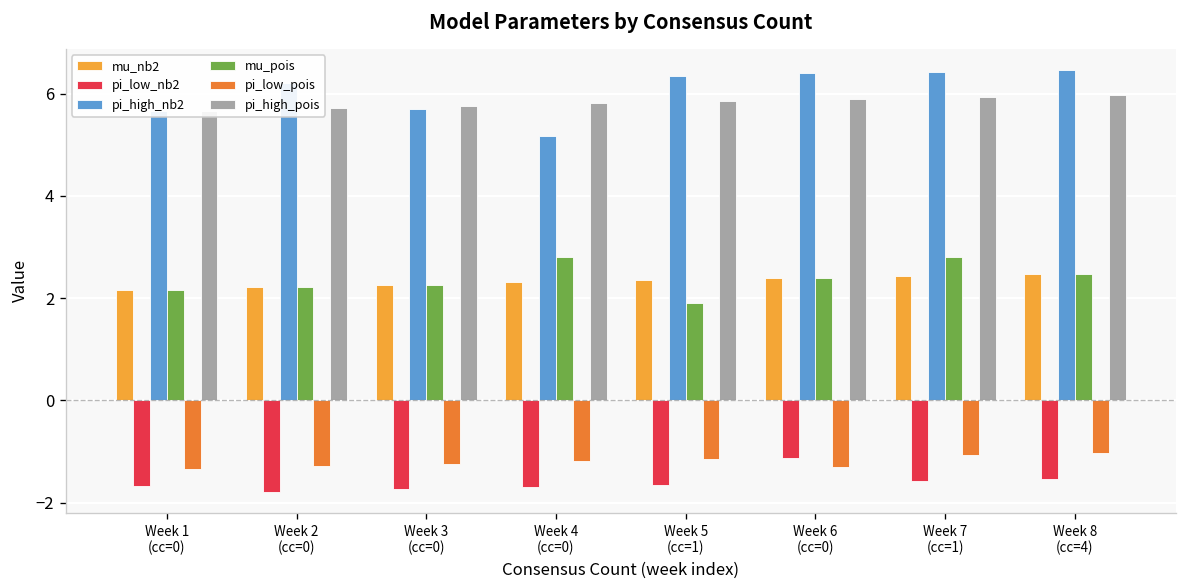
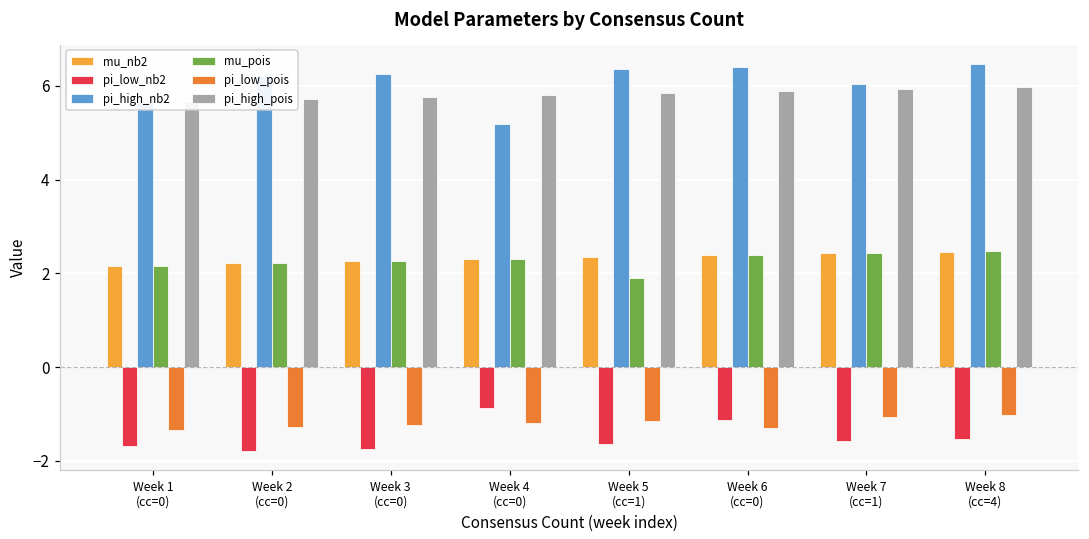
pi_high_nb2, Week 3 (cc=0): 5.7 -> 6.3
pi_low_nb2, Week 4 (cc=0): -1.7 -> -0.9
mu_pois, Week 4 (cc=0): 2.8 -> 2.3
pi_high_nb2, Week 7 (cc=1): 6.4 -> 6.0
mu_pois, Week 7 (cc=1): 2.8 -> 2.4
